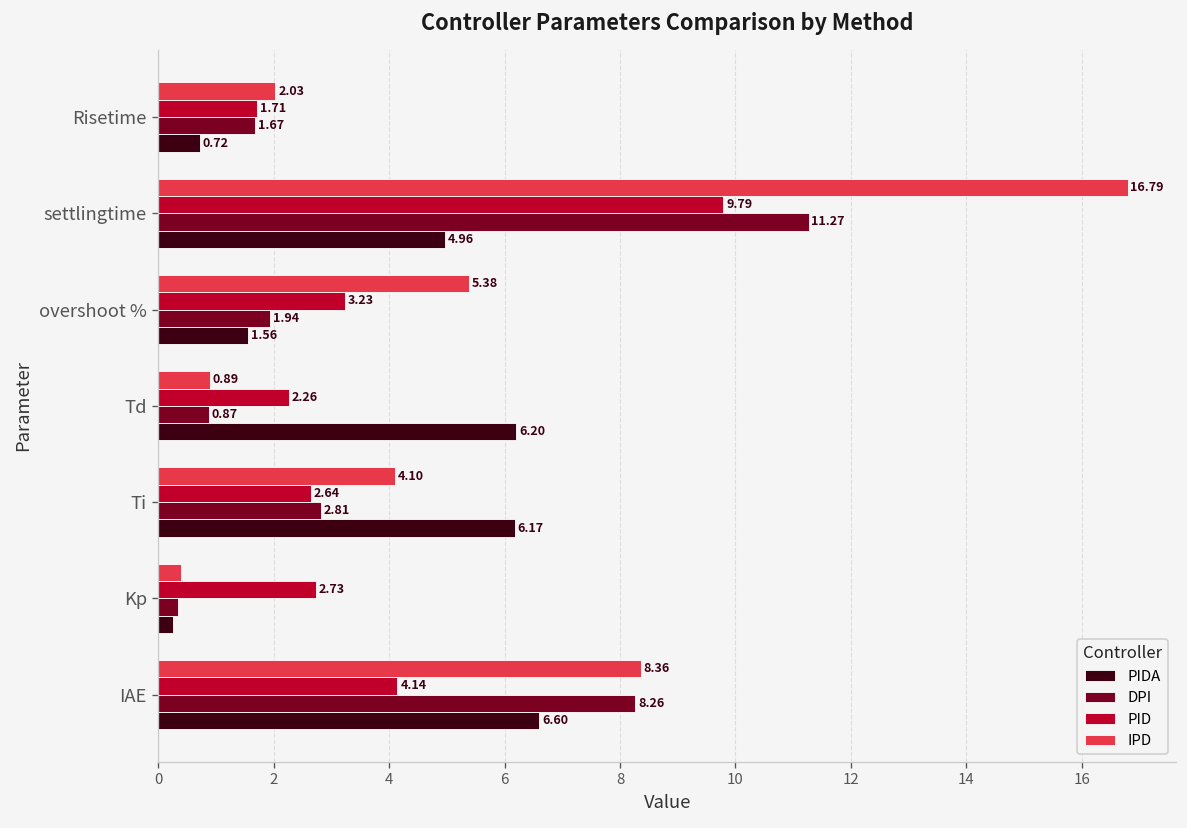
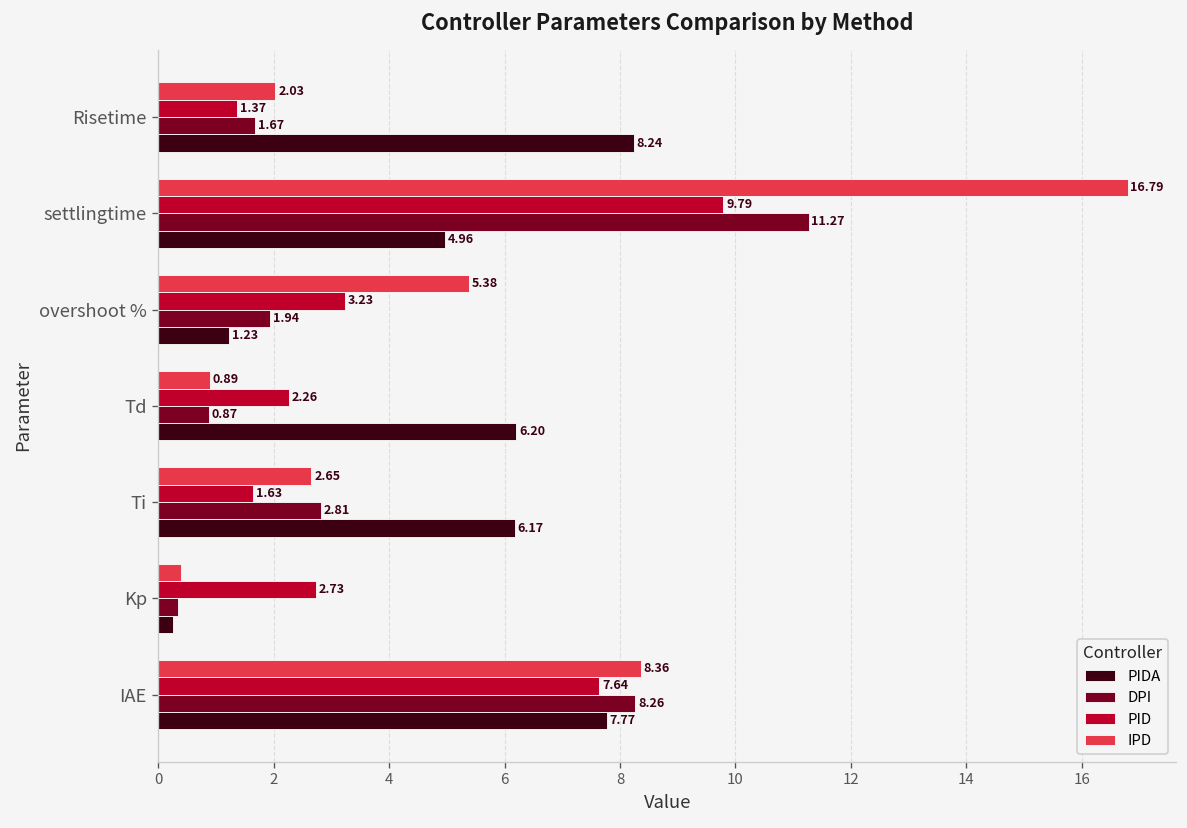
PID, Risetime: 1.71 -> 1.37
PIDA, Risetime: 0.72 -> 8.24
PIDA, overshoot %: 1.56 -> 1.23
IPD, Ti: 4.10 -> 2.65
PID, Ti: 2.64 -> 1.63
PID, IAE: 4.14 -> 7.64
PIDA, IAE: 6.60 -> 7.77
